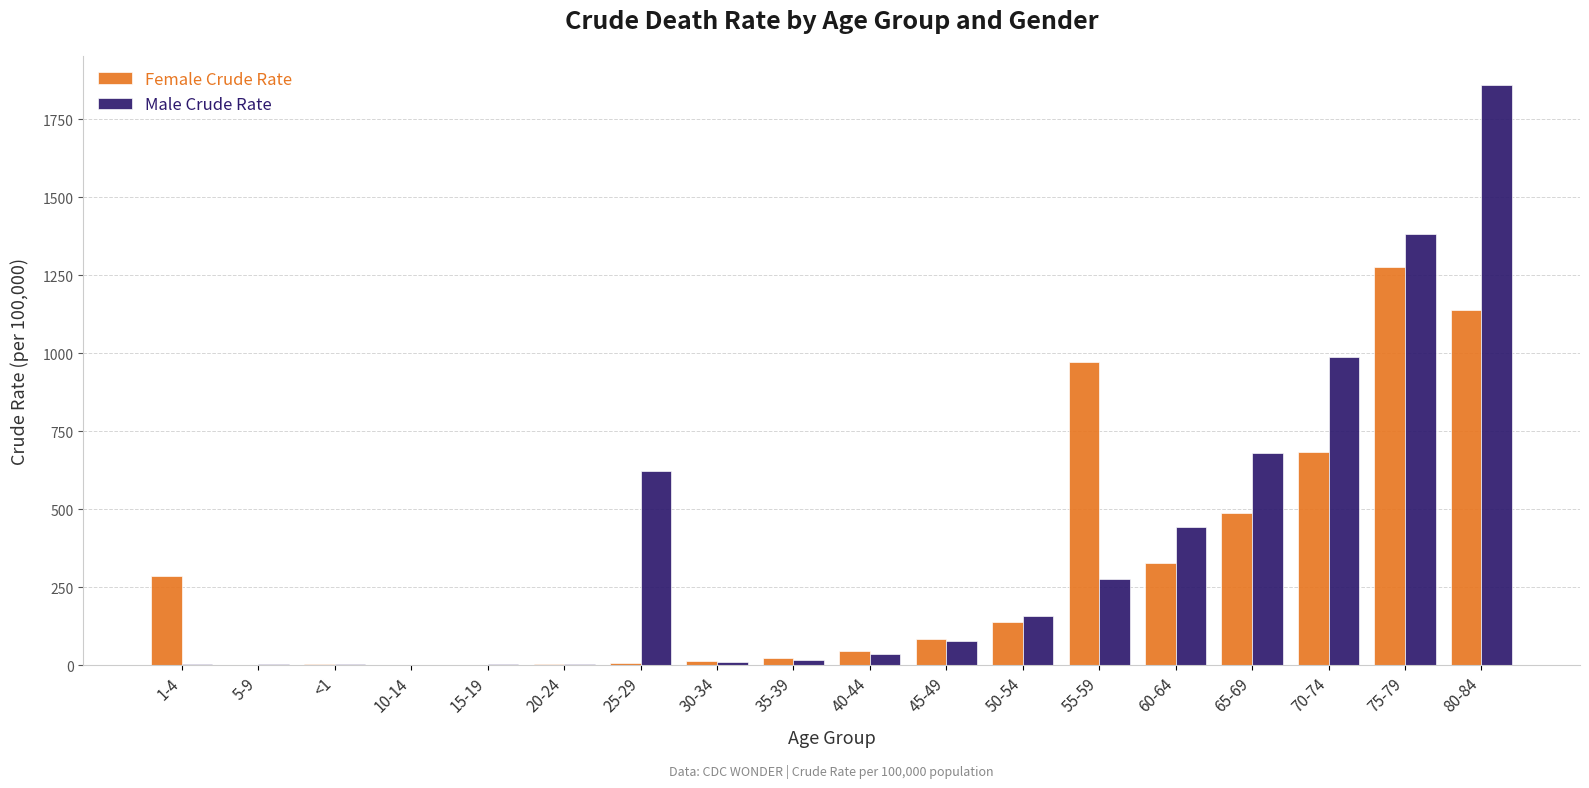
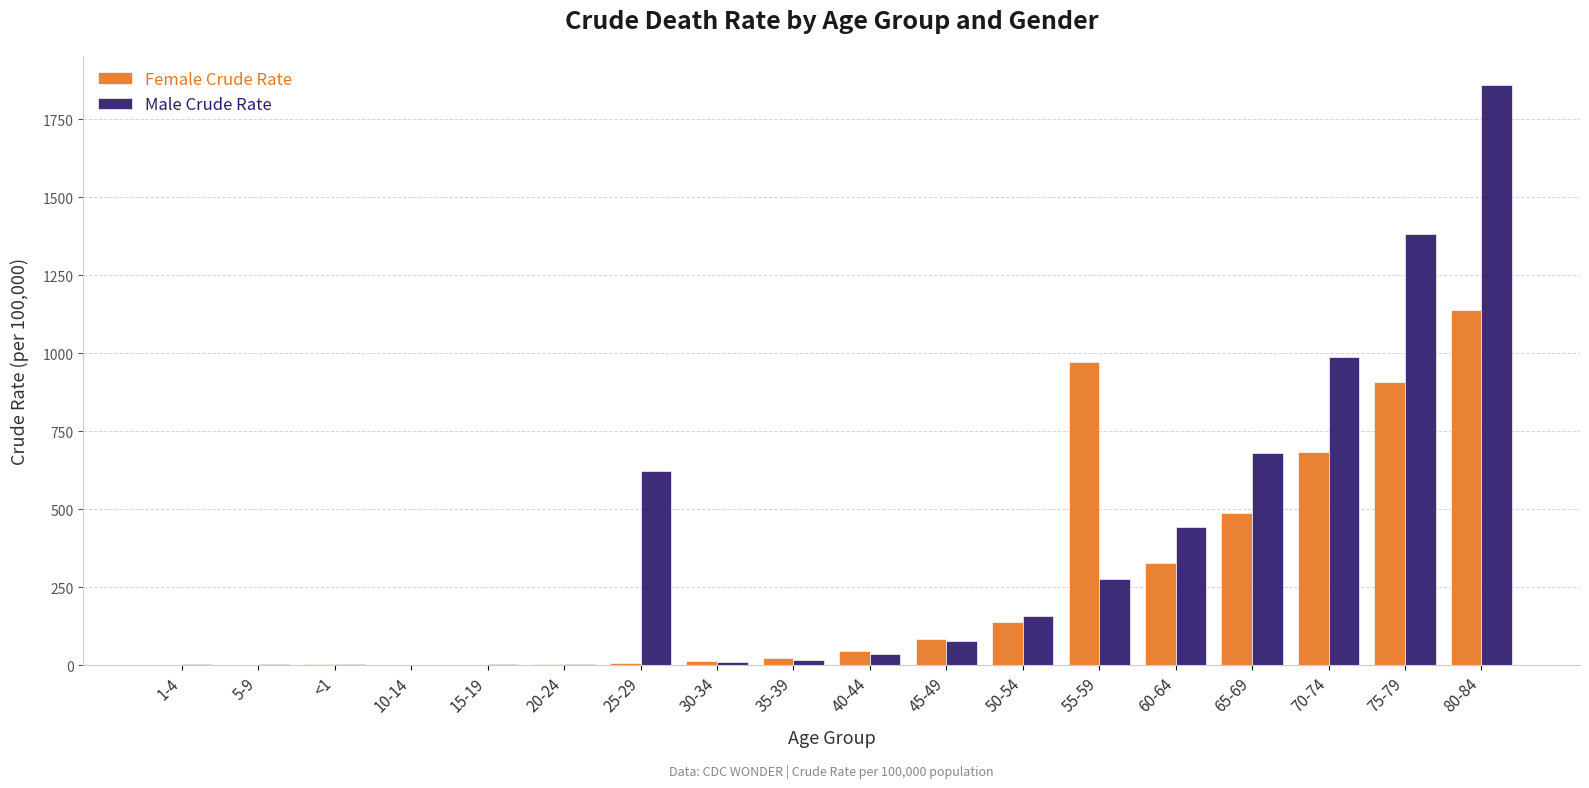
Female Crude Rate, 1-4: 290 -> 0
Female Crude Rate, 75-79: 1280 -> 910
